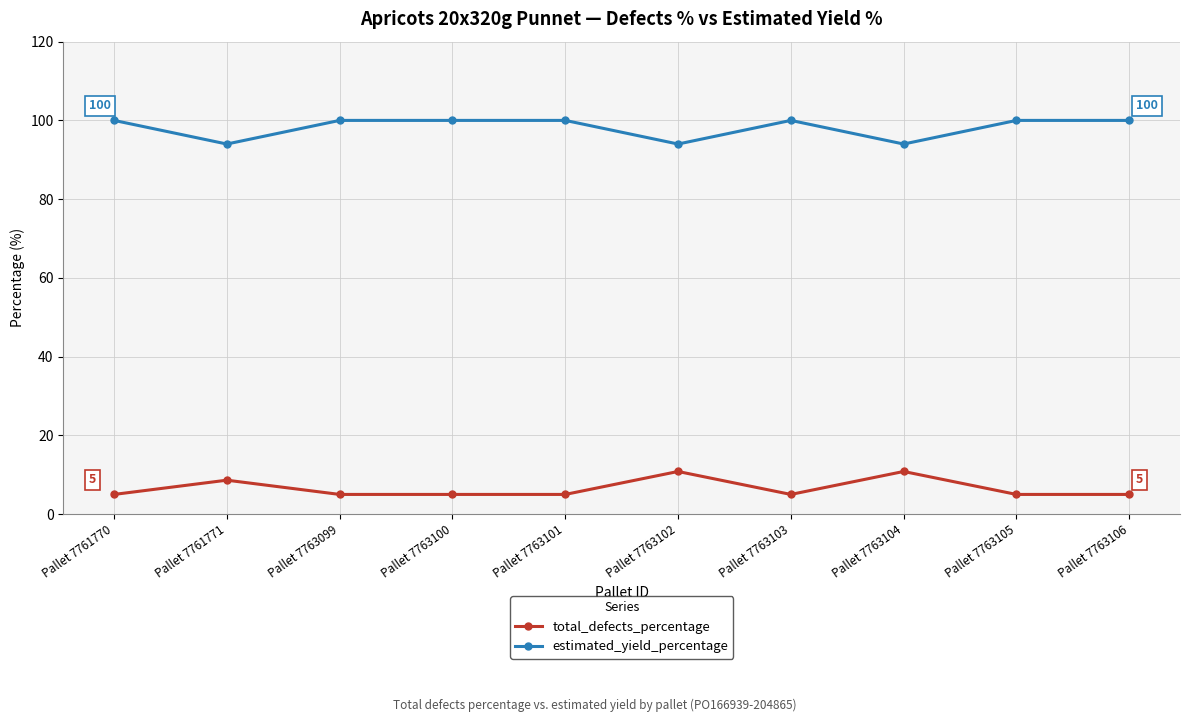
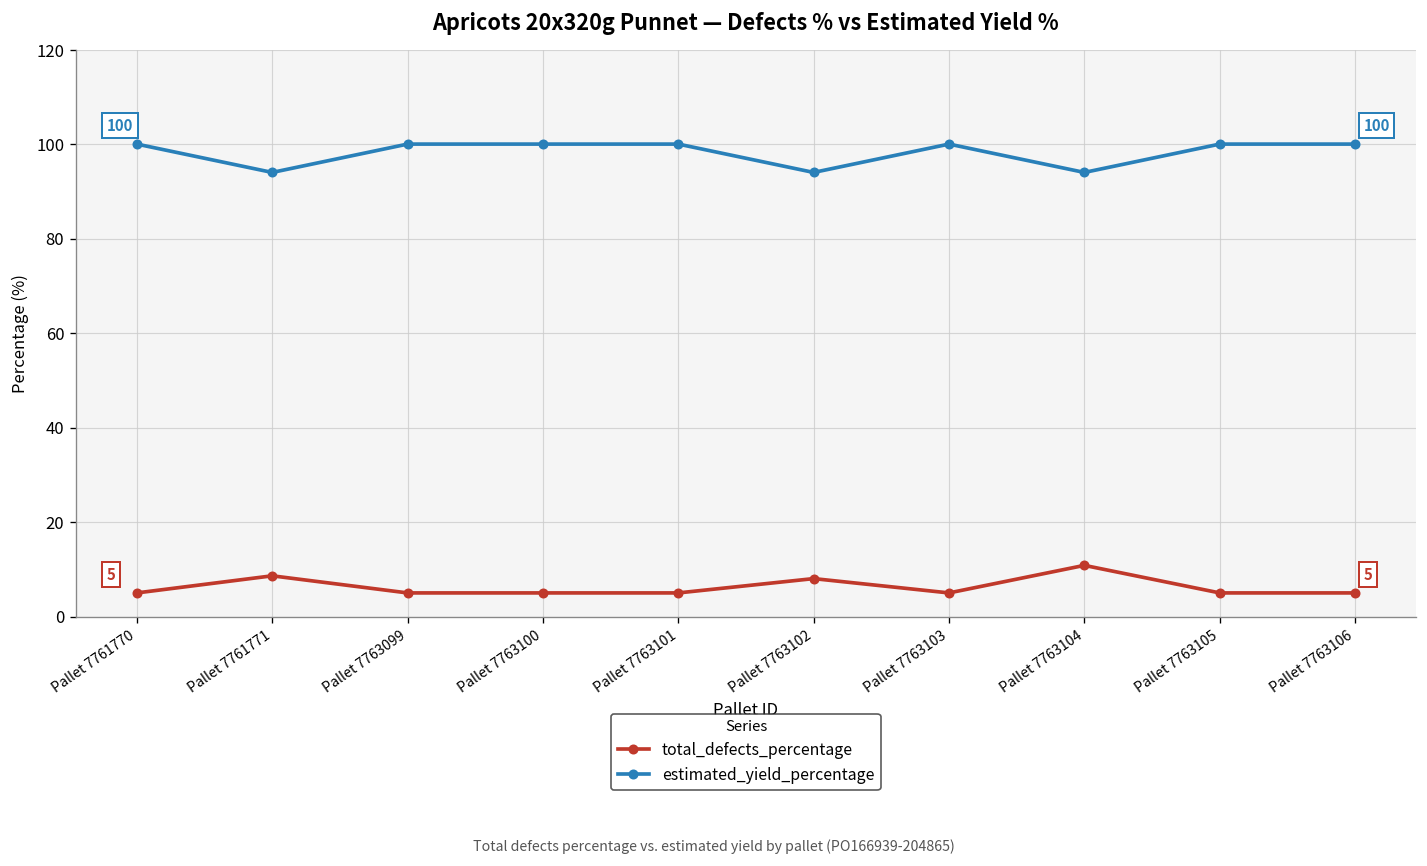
total_defects_percentage, Pallet 7763102: 11 -> 8
